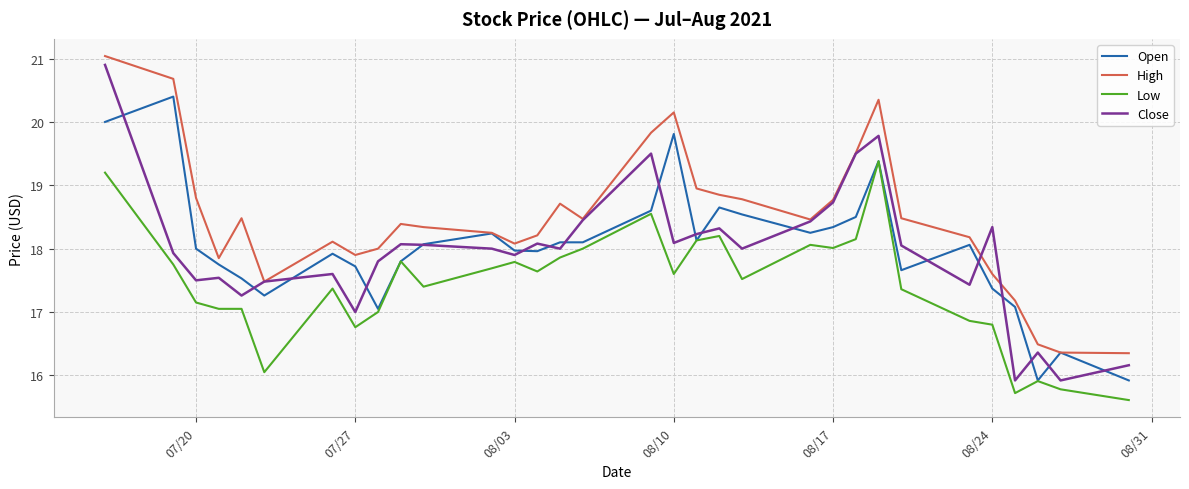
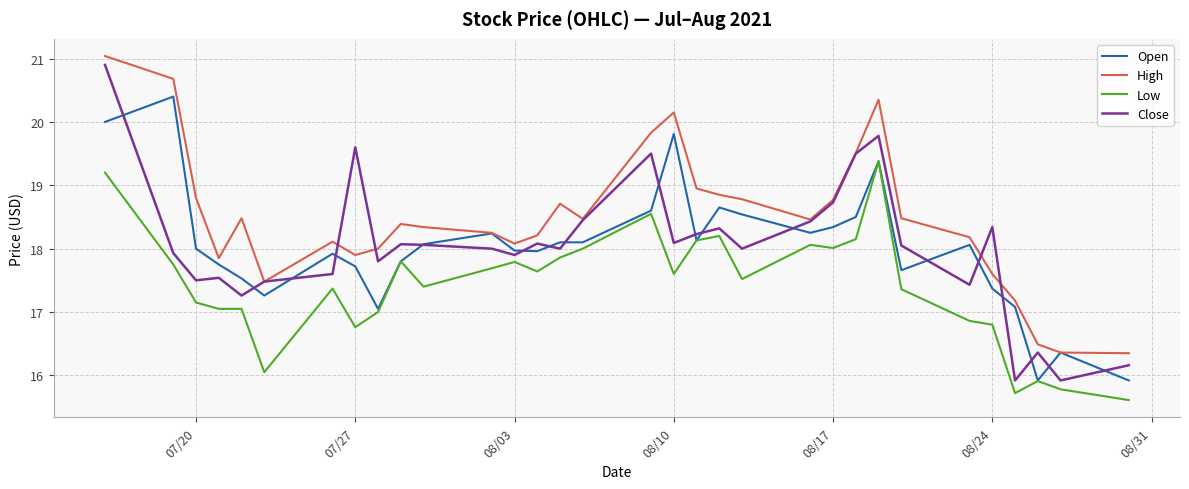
Close, 07/27: 17.0 -> 19.6
